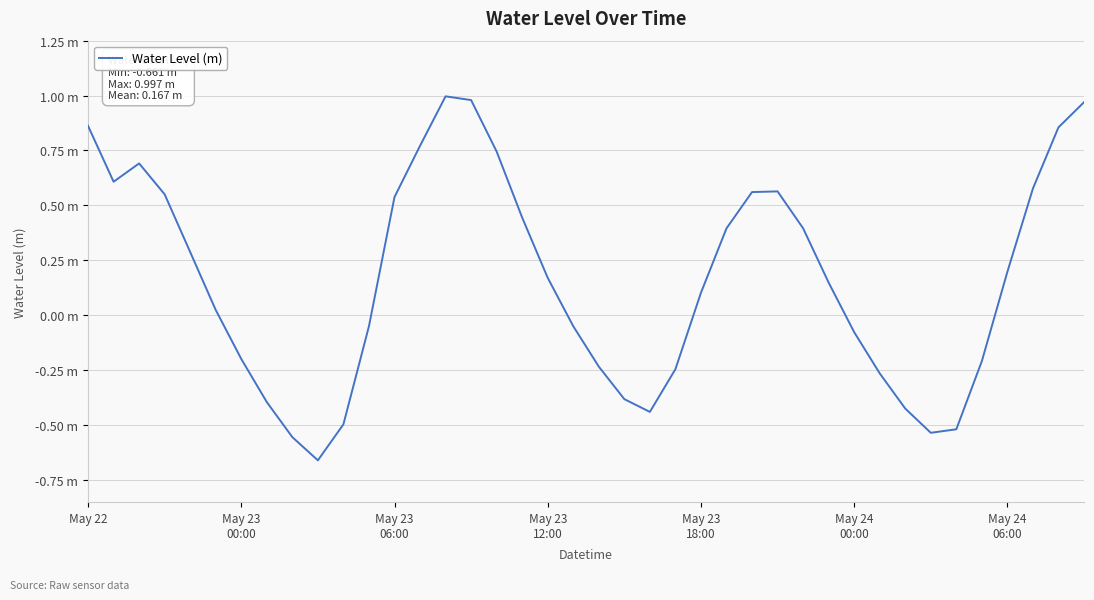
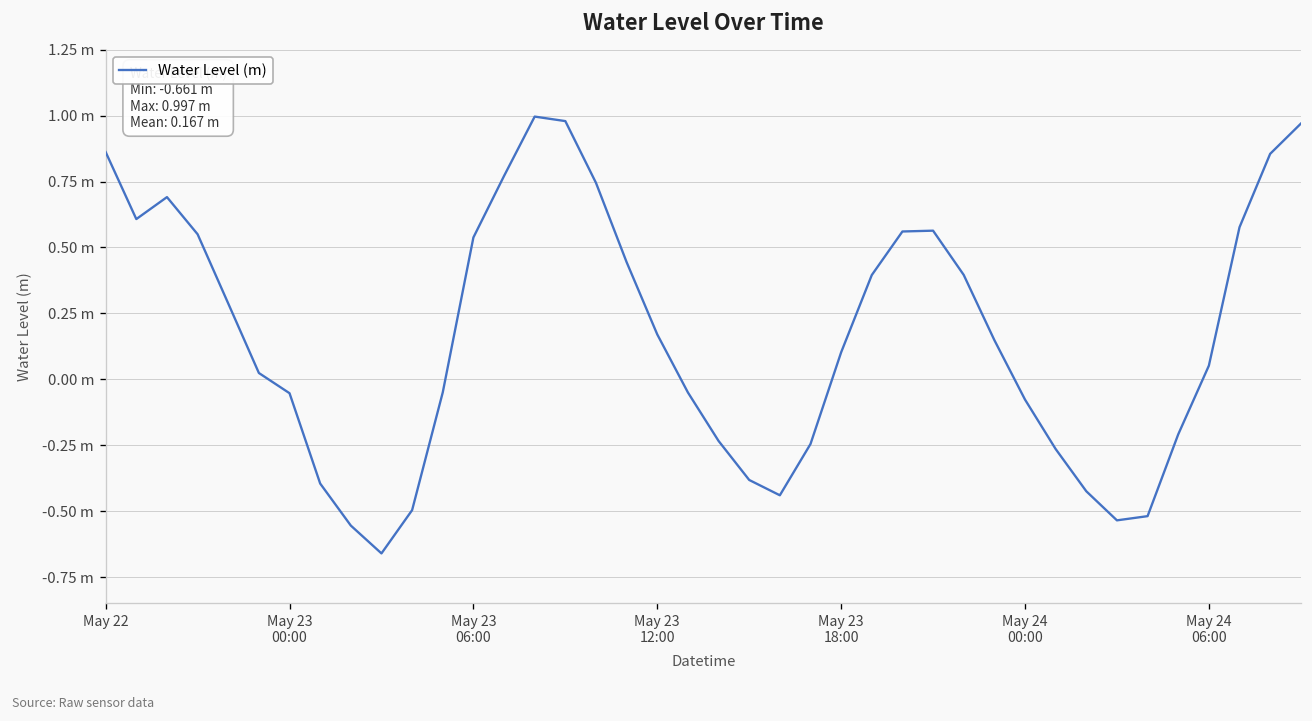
May 23 00:00: -0.20 m -> -0.05 m
May 24 06:00: 0.20 m -> 0.05 m
